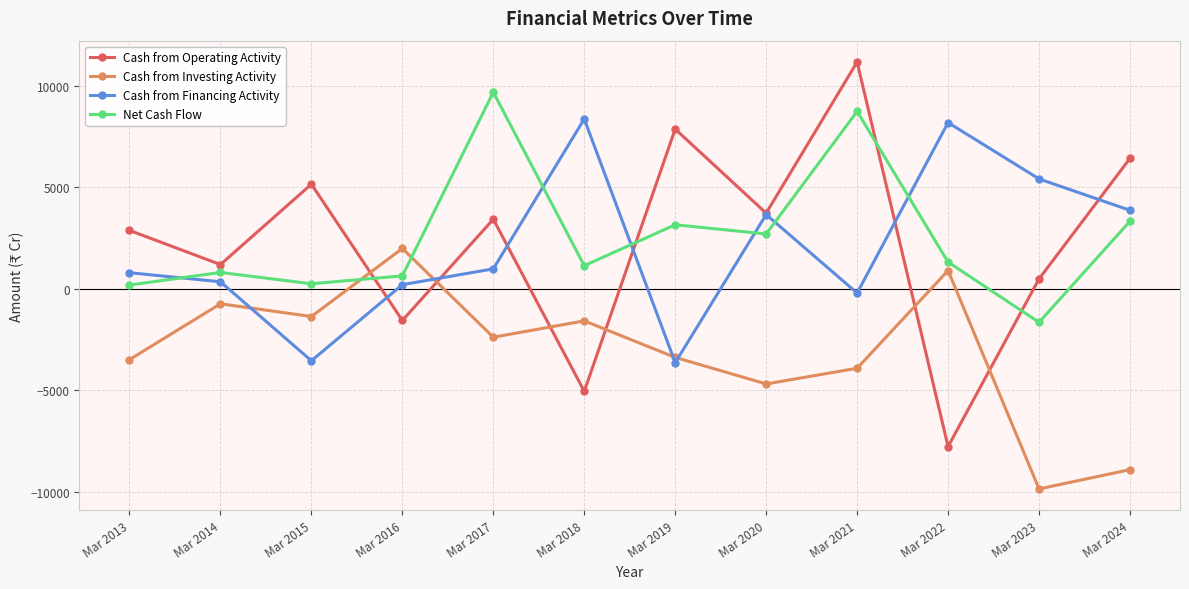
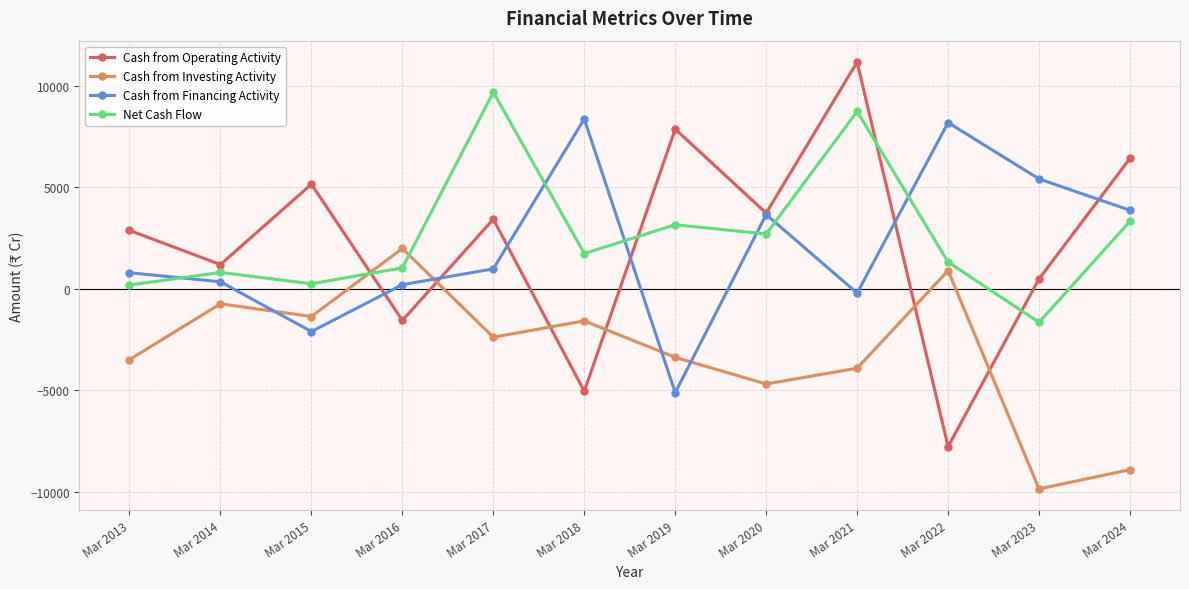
Cash from Financing Activity, Mar 2015: -3500 -> -2100
Net Cash Flow, Mar 2016: 600 -> 1000
Net Cash Flow, Mar 2018: 1100 -> 1700
Cash from Financing Activity, Mar 2019: -3600 -> -5100
